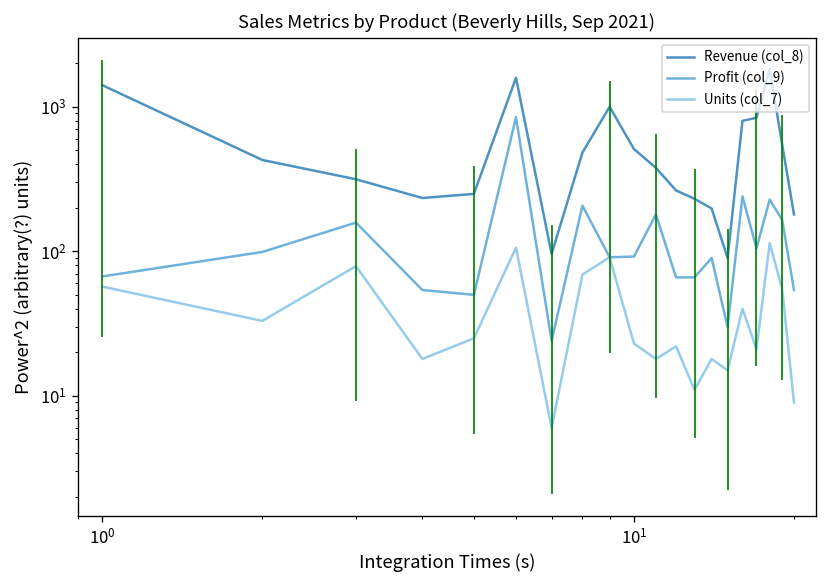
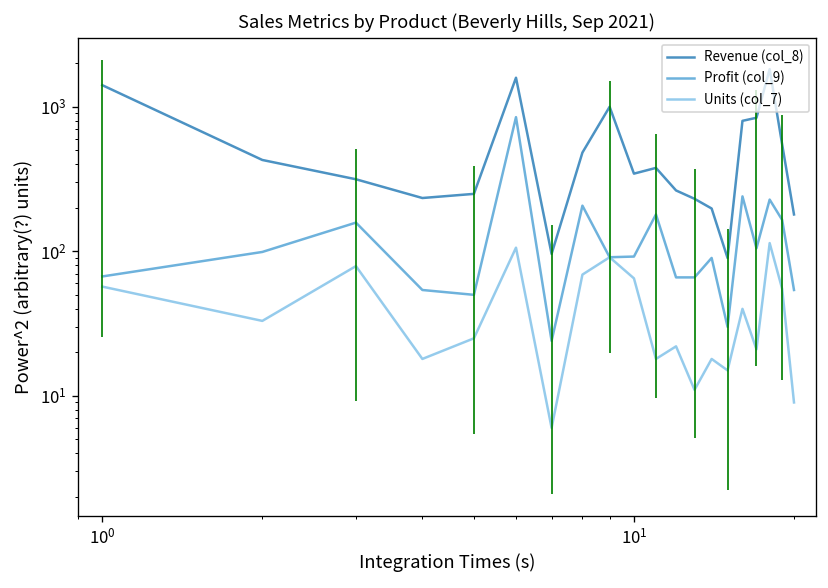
Revenue (col_8), 10^1: 510 -> 340
Units (col_7), 10^1: 23 -> 70
